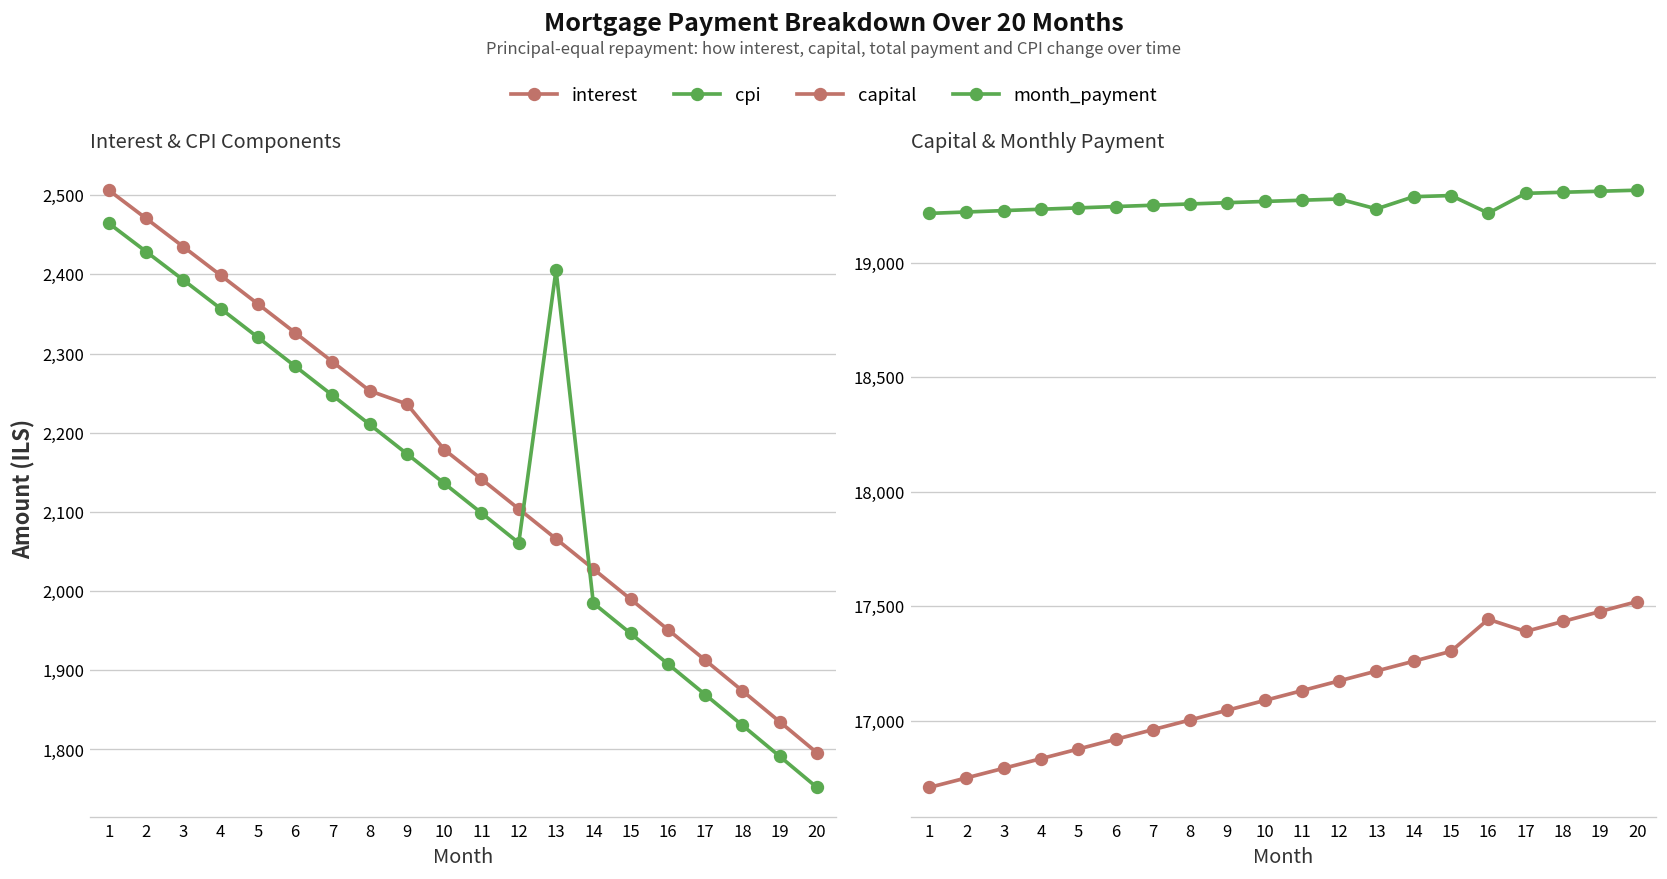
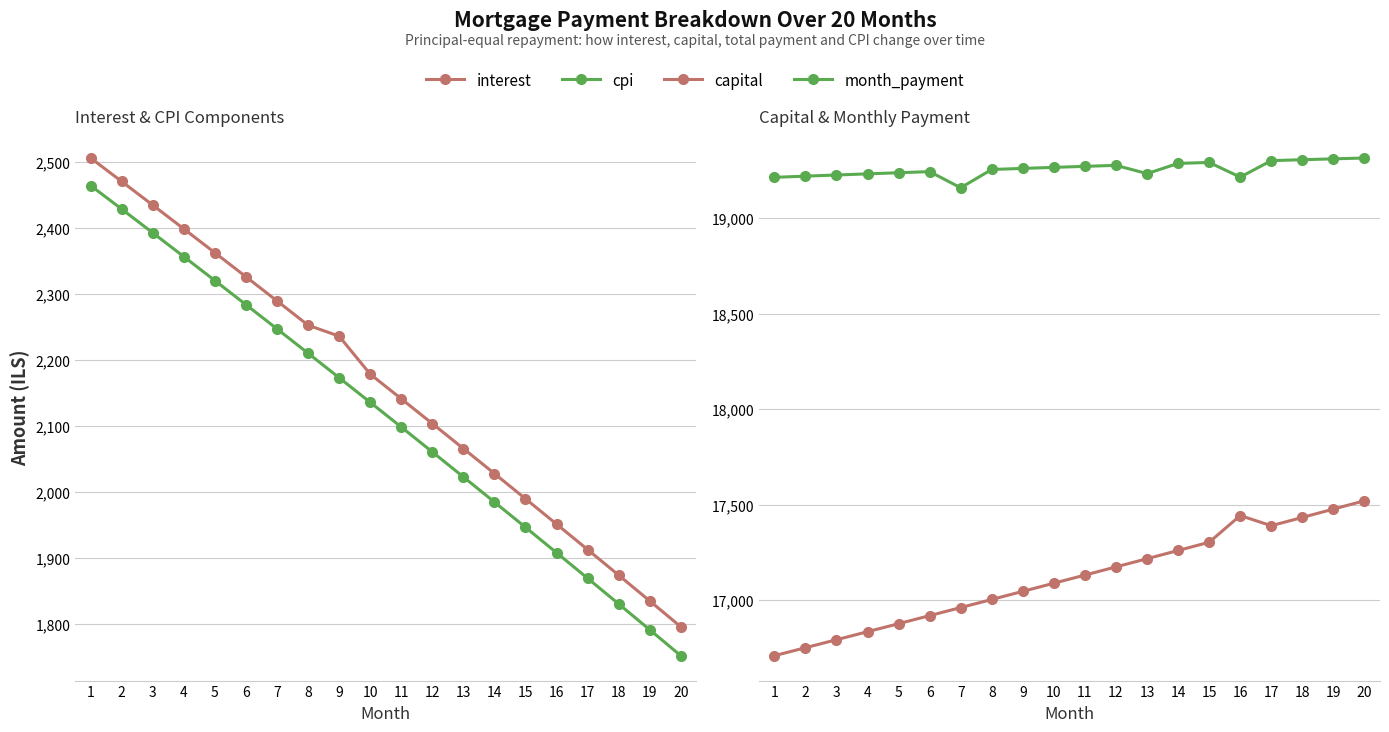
Interest & CPI Components, cpi, 13: 2,410 -> 2,020
Capital & Monthly Payment, month_payment, 7: 19,250 -> 19,160
